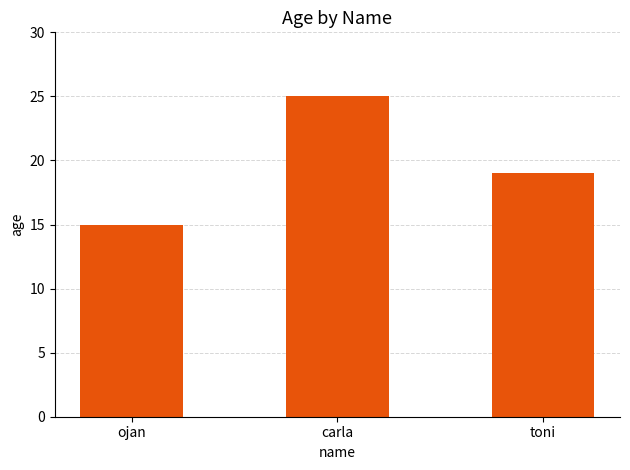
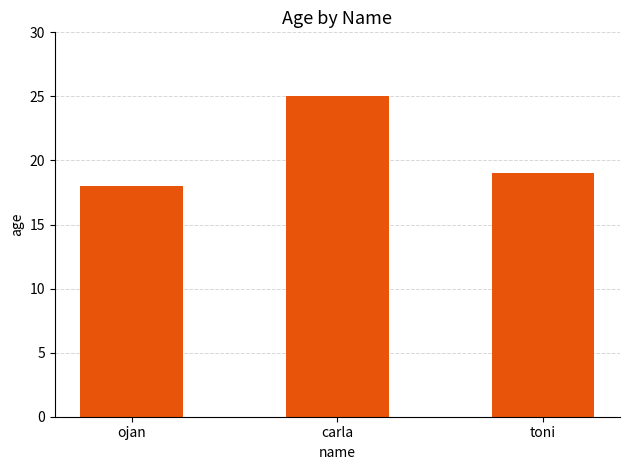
ojan: 15 -> 18
